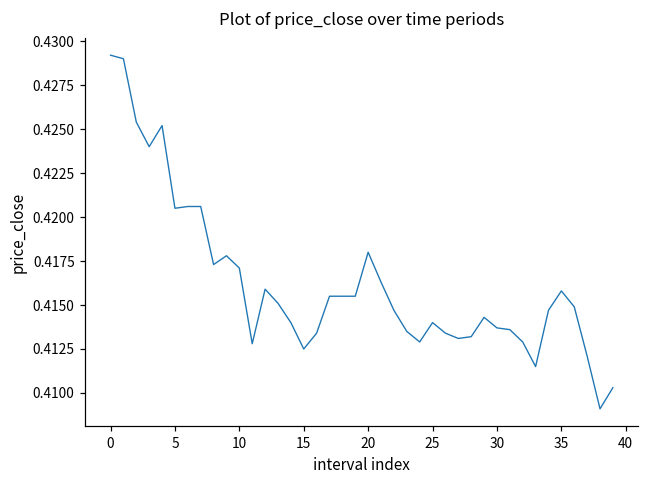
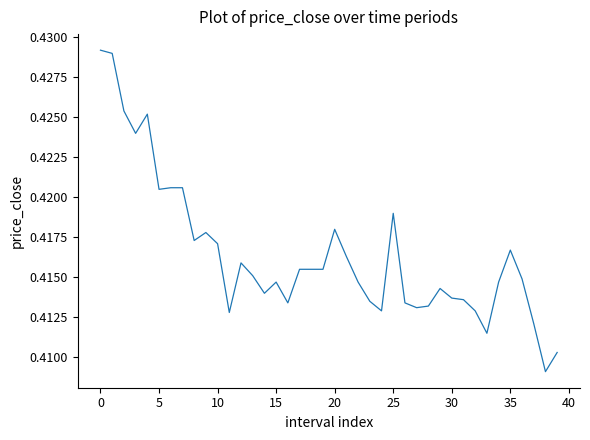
15: 0.4125 -> 0.4147
25: 0.414 -> 0.419
35: 0.4158 -> 0.4167
